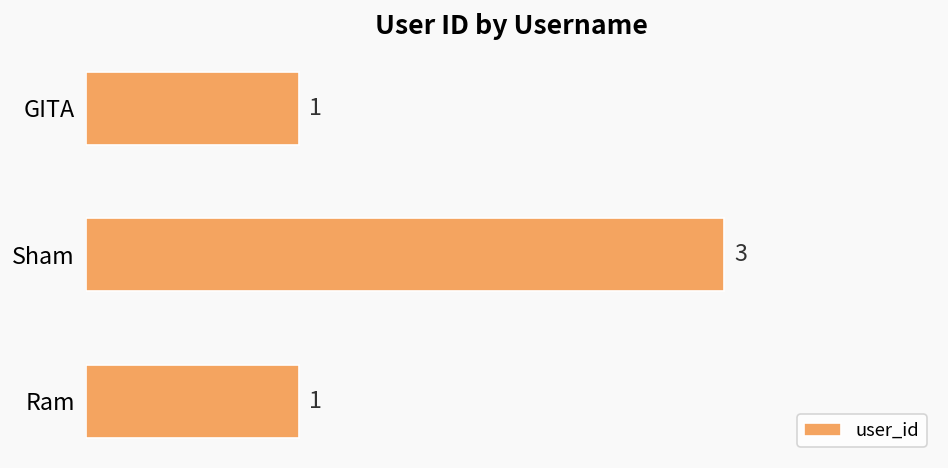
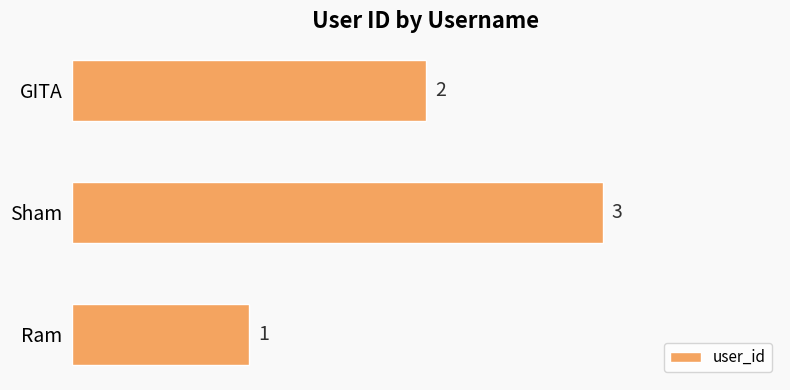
GITA: 1 -> 2
